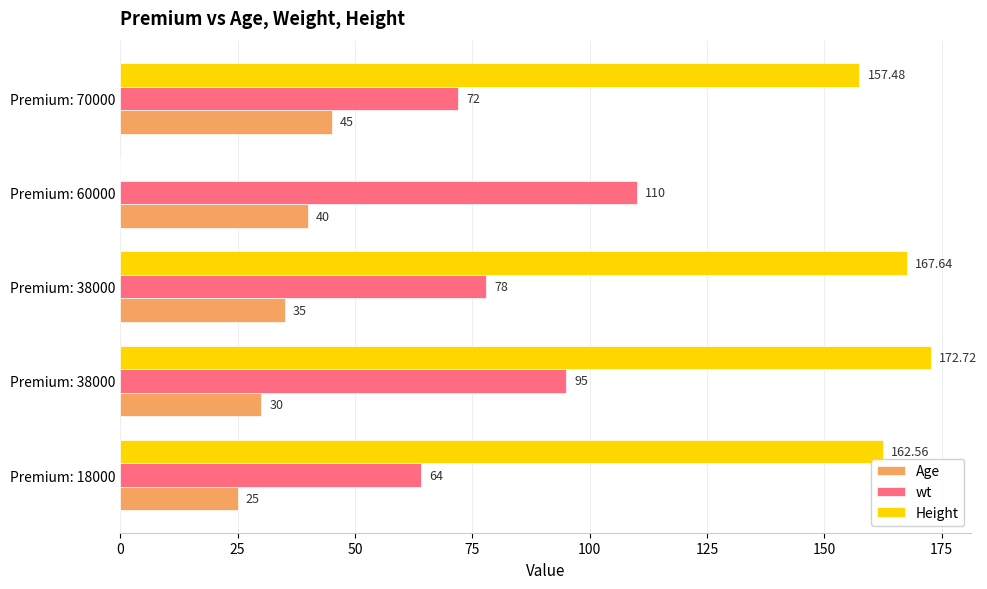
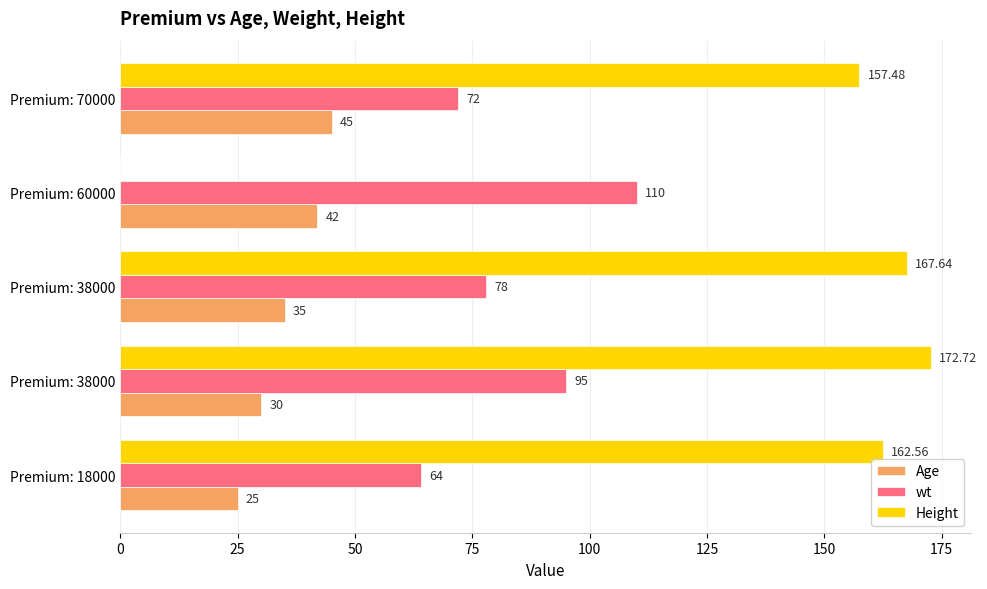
Age, Premium: 60000: 40 -> 42
